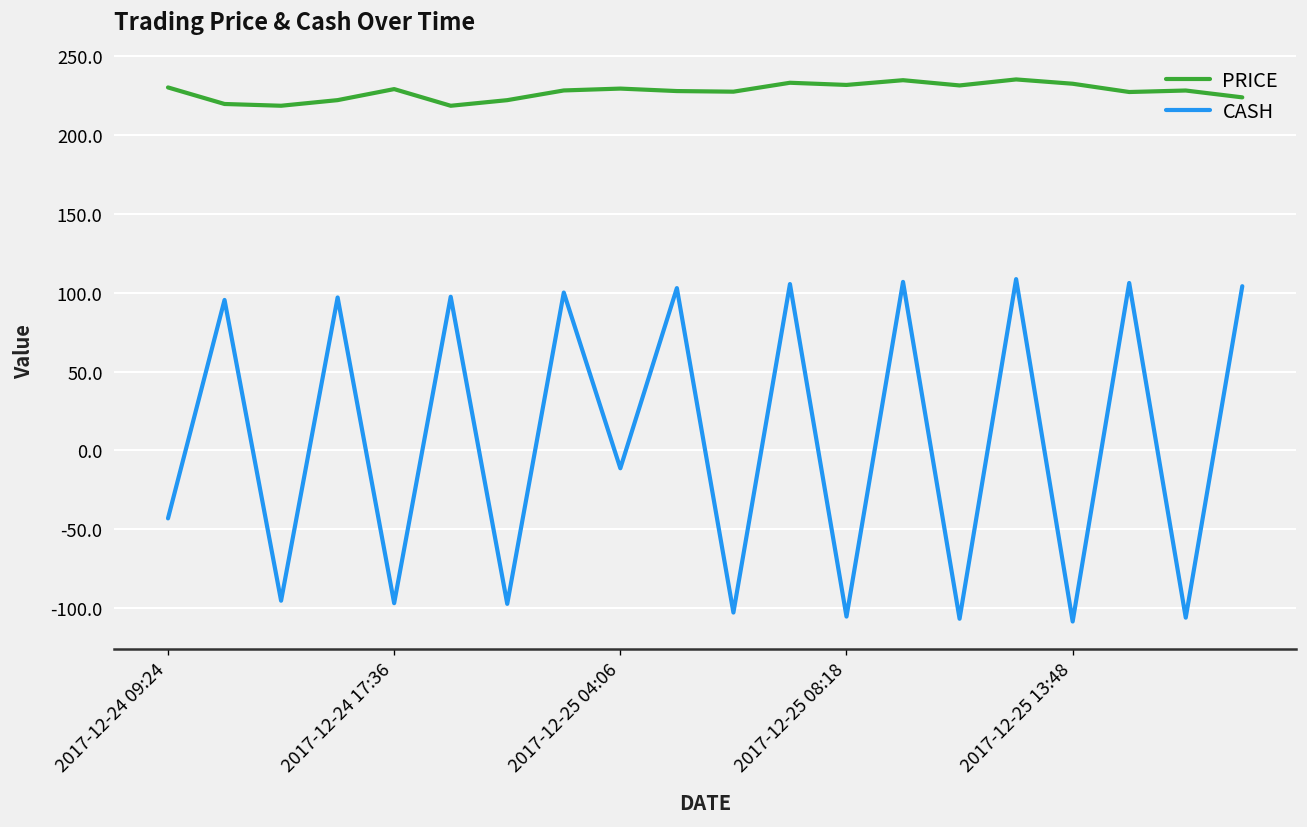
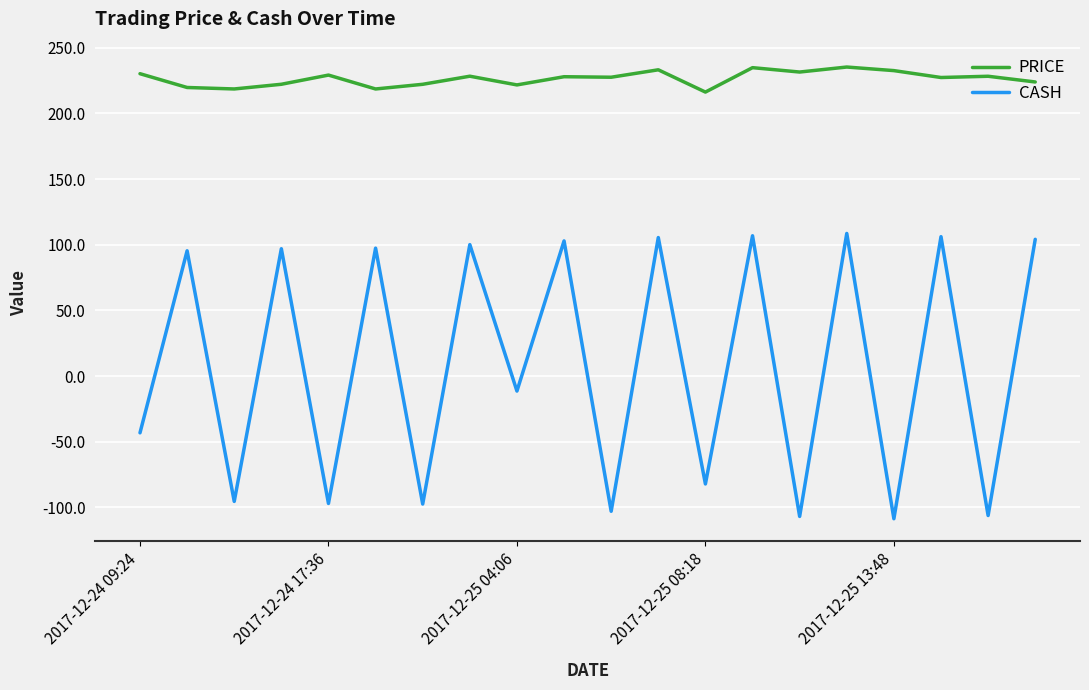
PRICE, 2017-12-25 04:06: 230 -> 222
PRICE, 2017-12-25 08:18: 232 -> 216
CASH, 2017-12-25 08:18: -106 -> -82
